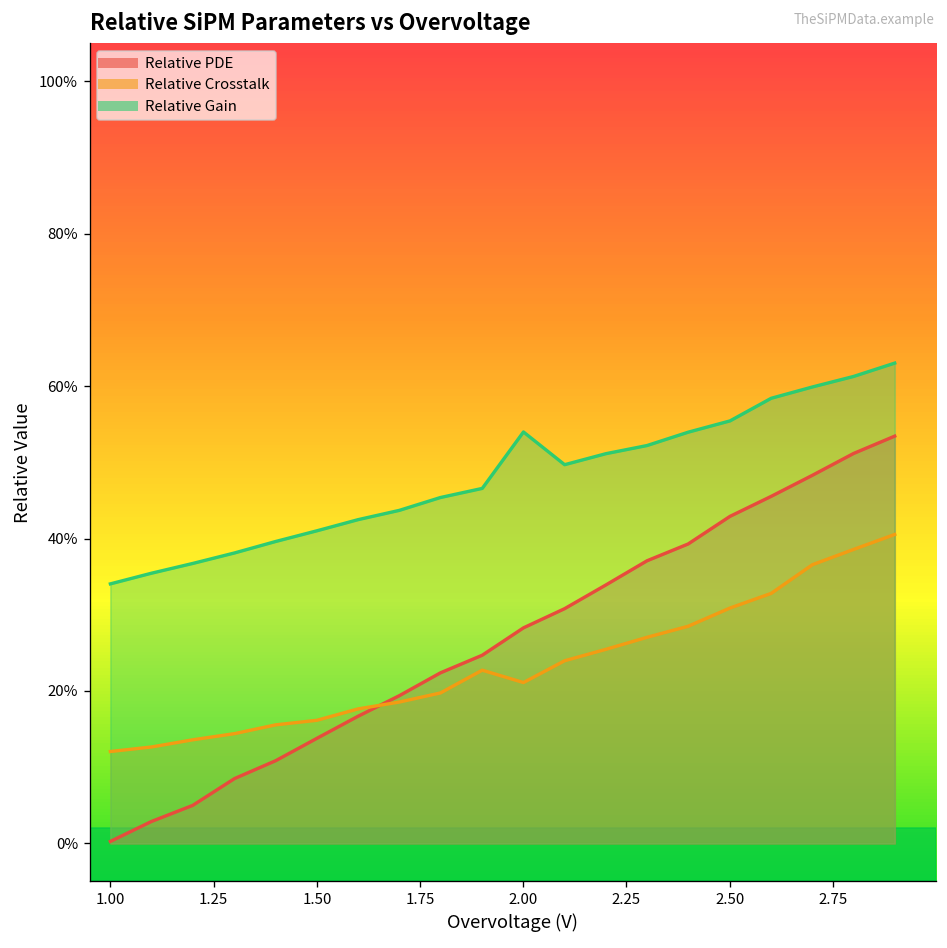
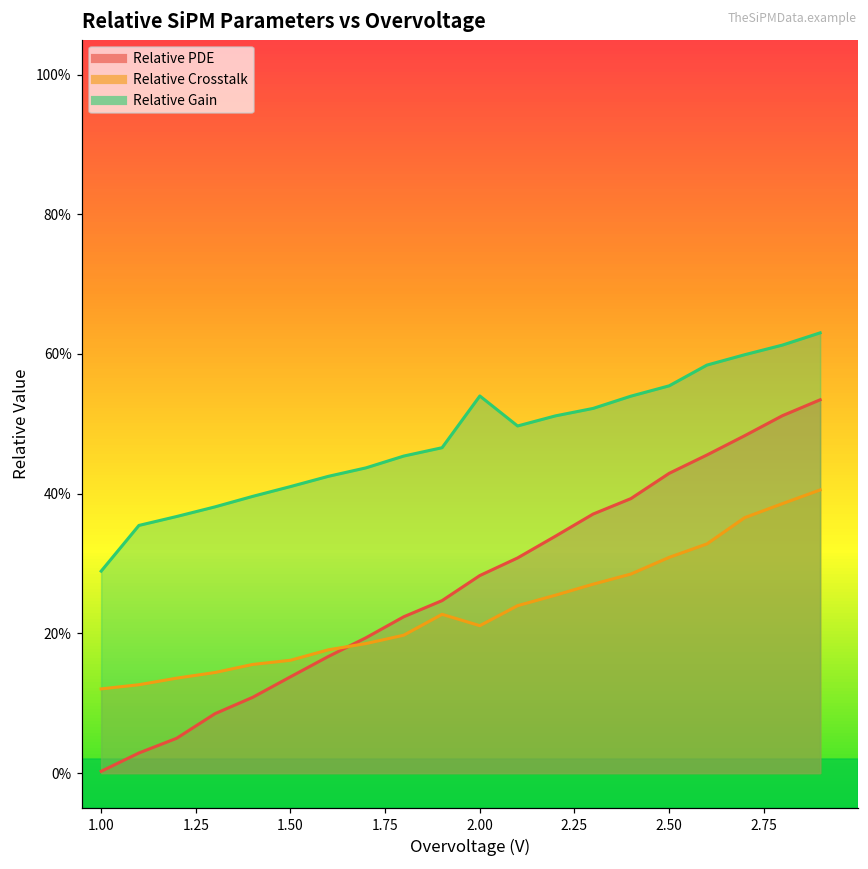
Relative Gain, 1.00: 34% -> 29%
